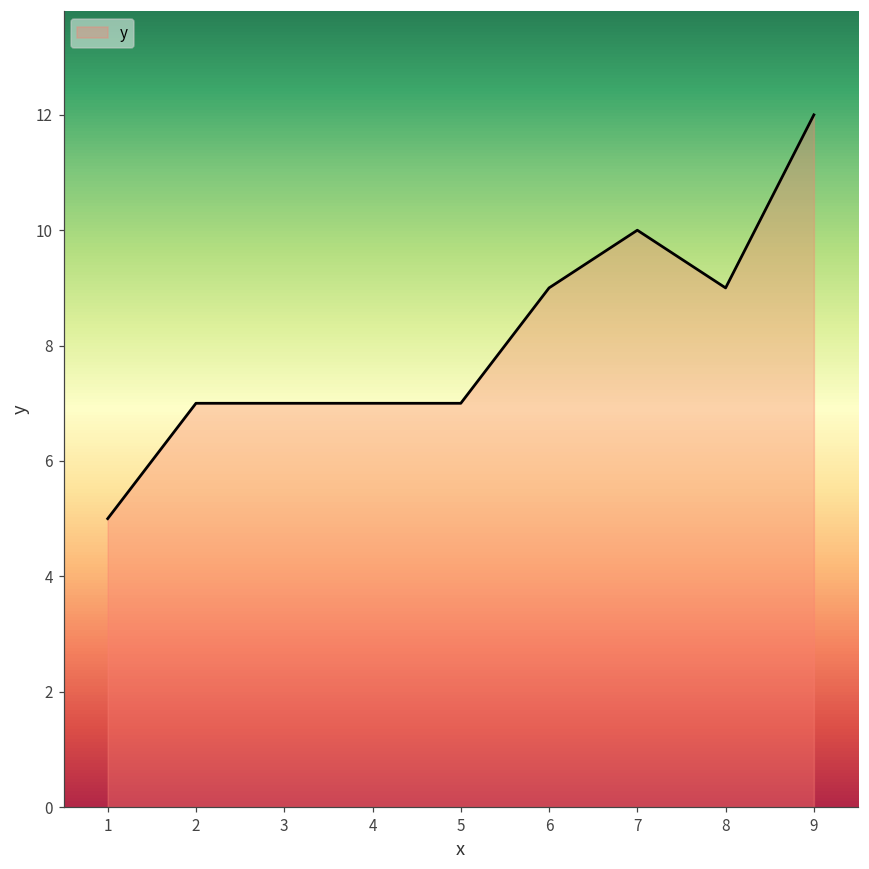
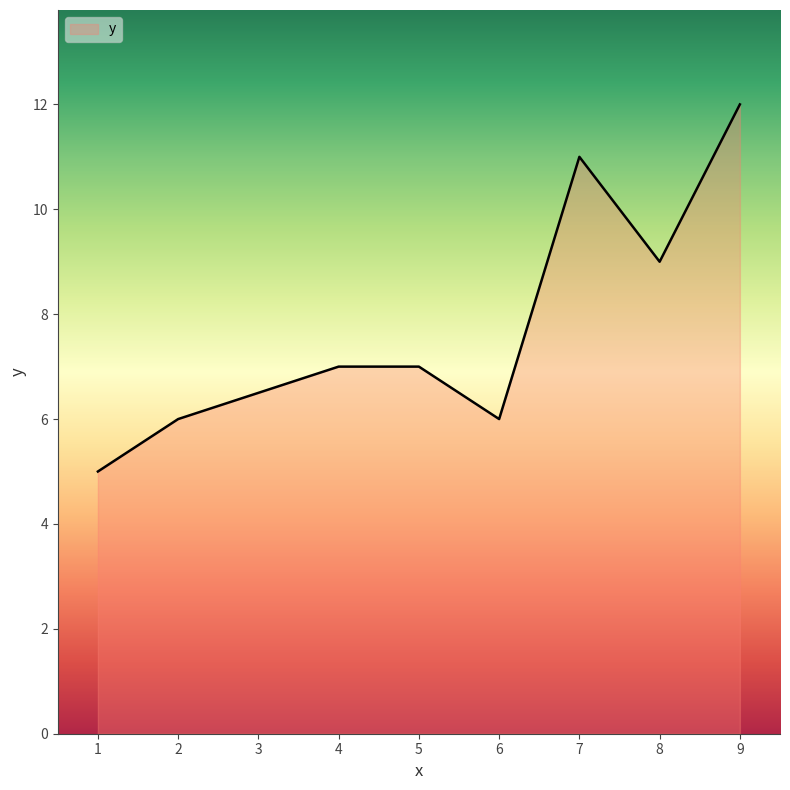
2: 7 -> 6
6: 9 -> 6
7: 10 -> 11
